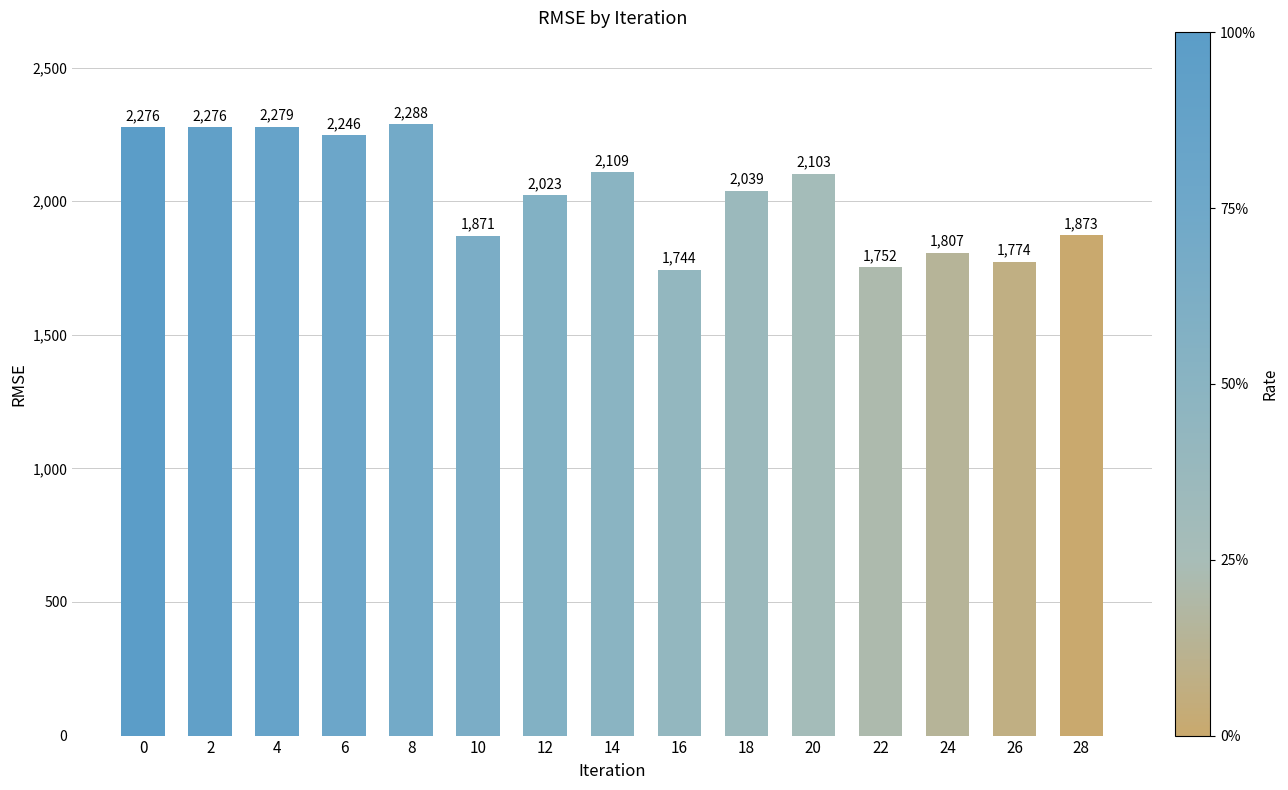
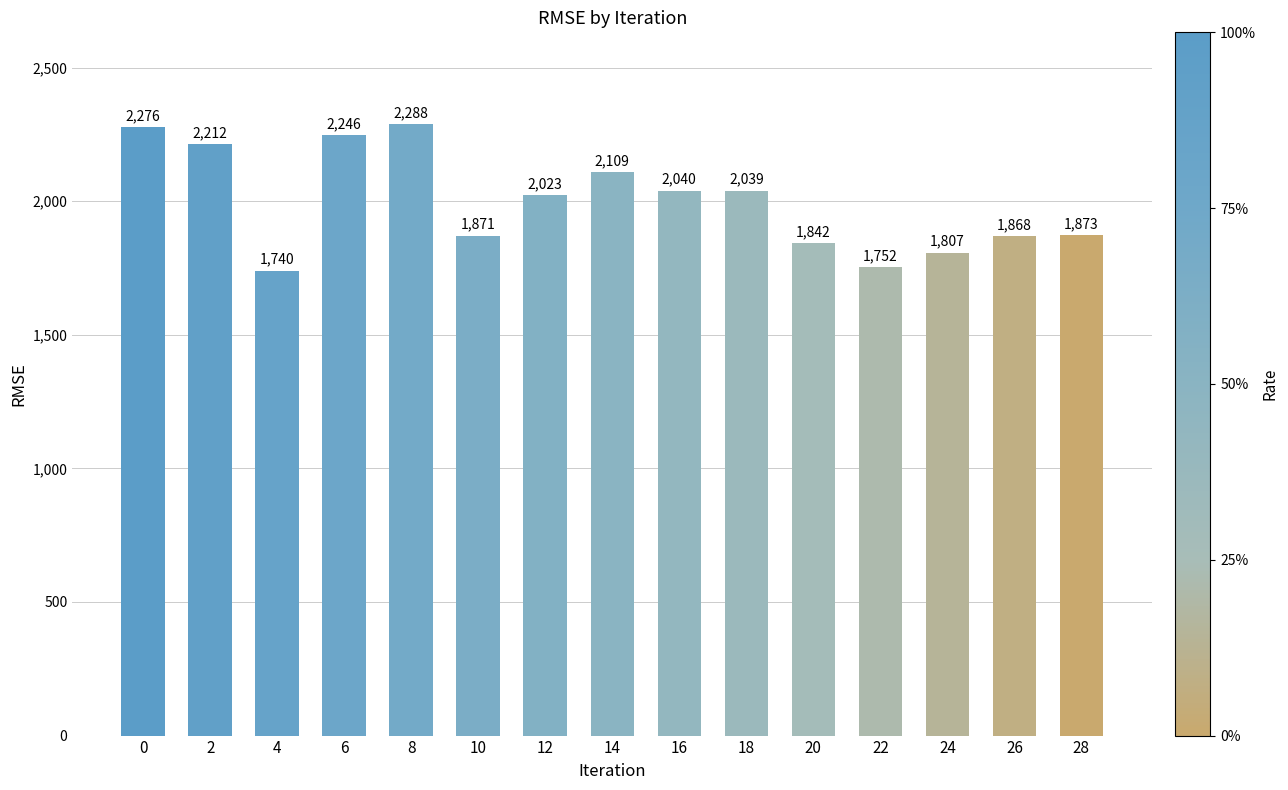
2: 2,276 -> 2,212
4: 2,279 -> 1,740
16: 1,744 -> 2,040
20: 2,103 -> 1,842
26: 1,774 -> 1,868
